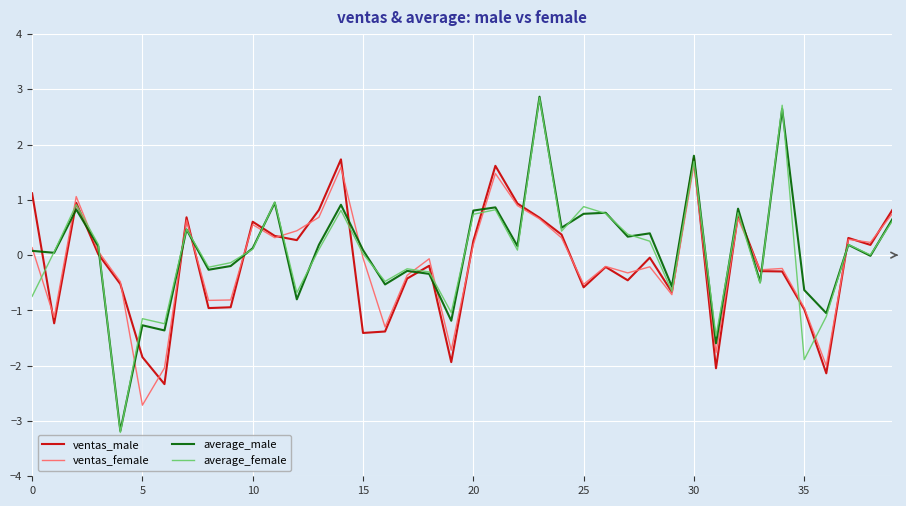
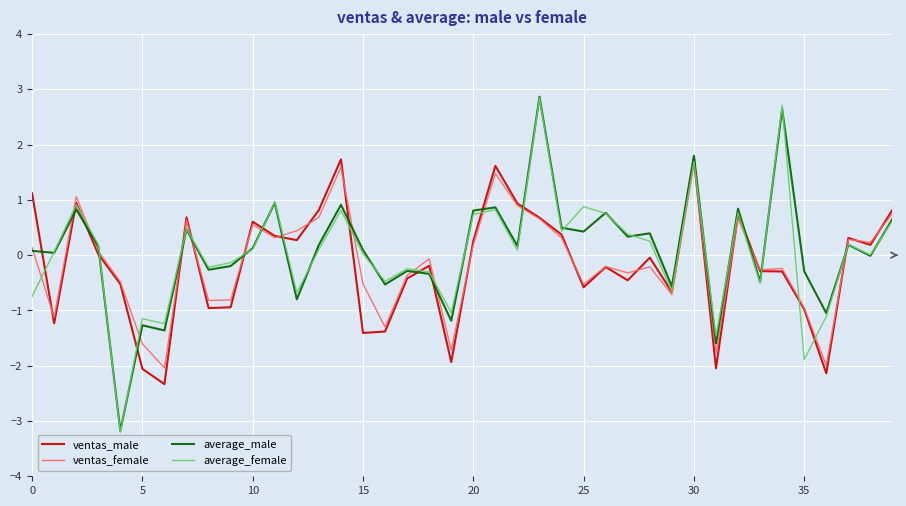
ventas_male, 5: -1.8 -> -2.1
ventas_female, 5: -2.7 -> -1.6
ventas_female, 15: -0.1 -> -0.5
average_male, 25: 0.7 -> 0.4
average_male, 35: -0.6 -> -0.3
